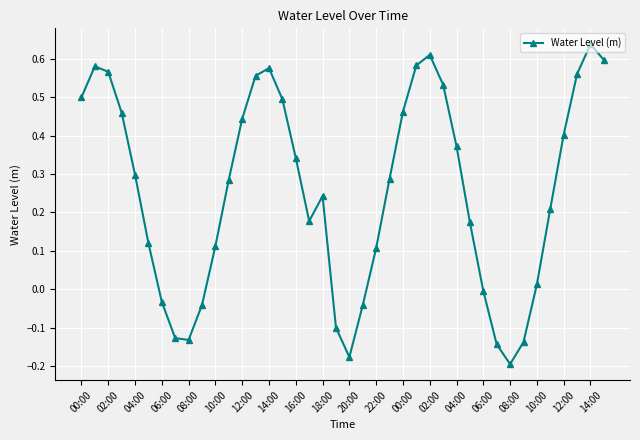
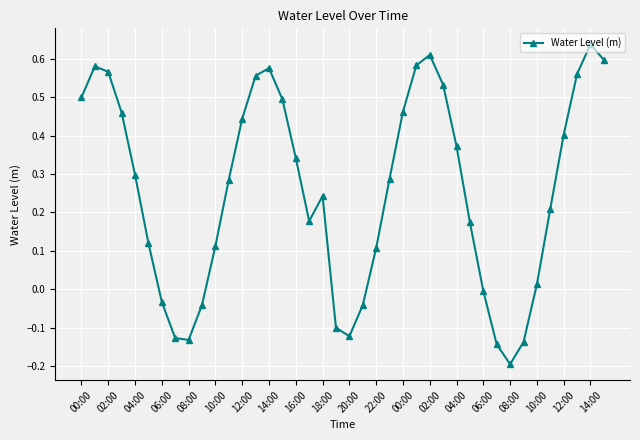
20:00: -0.18 -> -0.12
